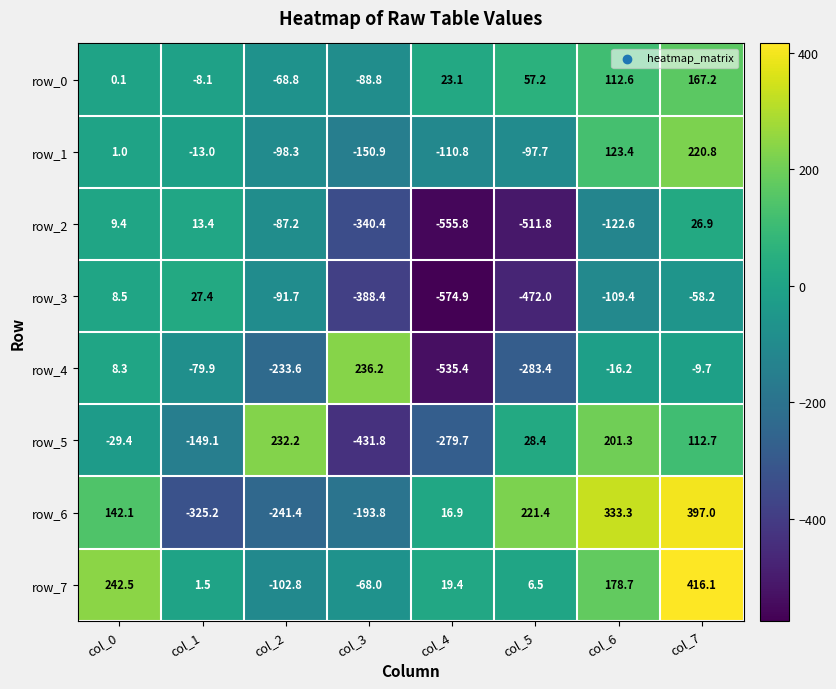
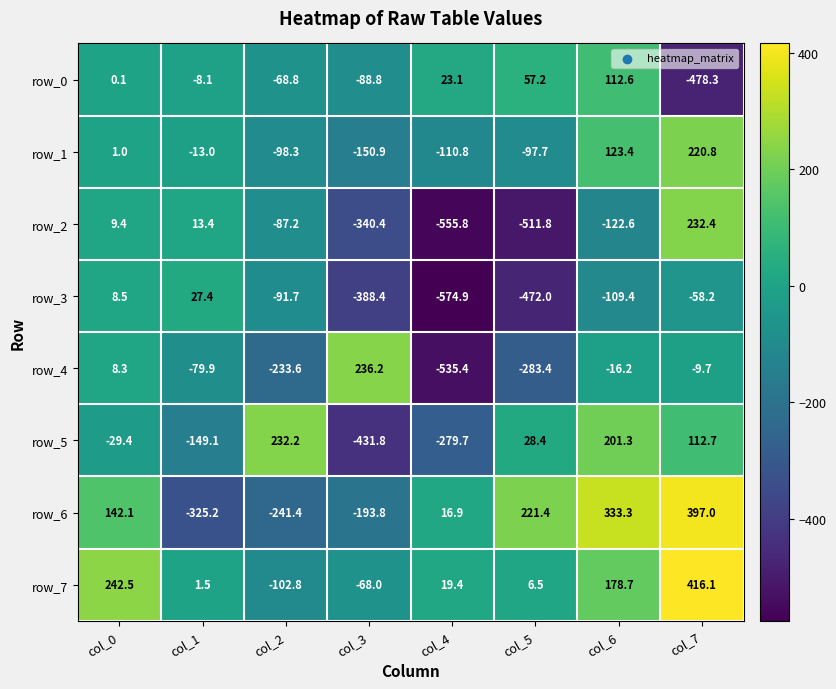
row_0, col_7: 167.2 -> -478.3
row_2, col_7: 26.9 -> 232.4
